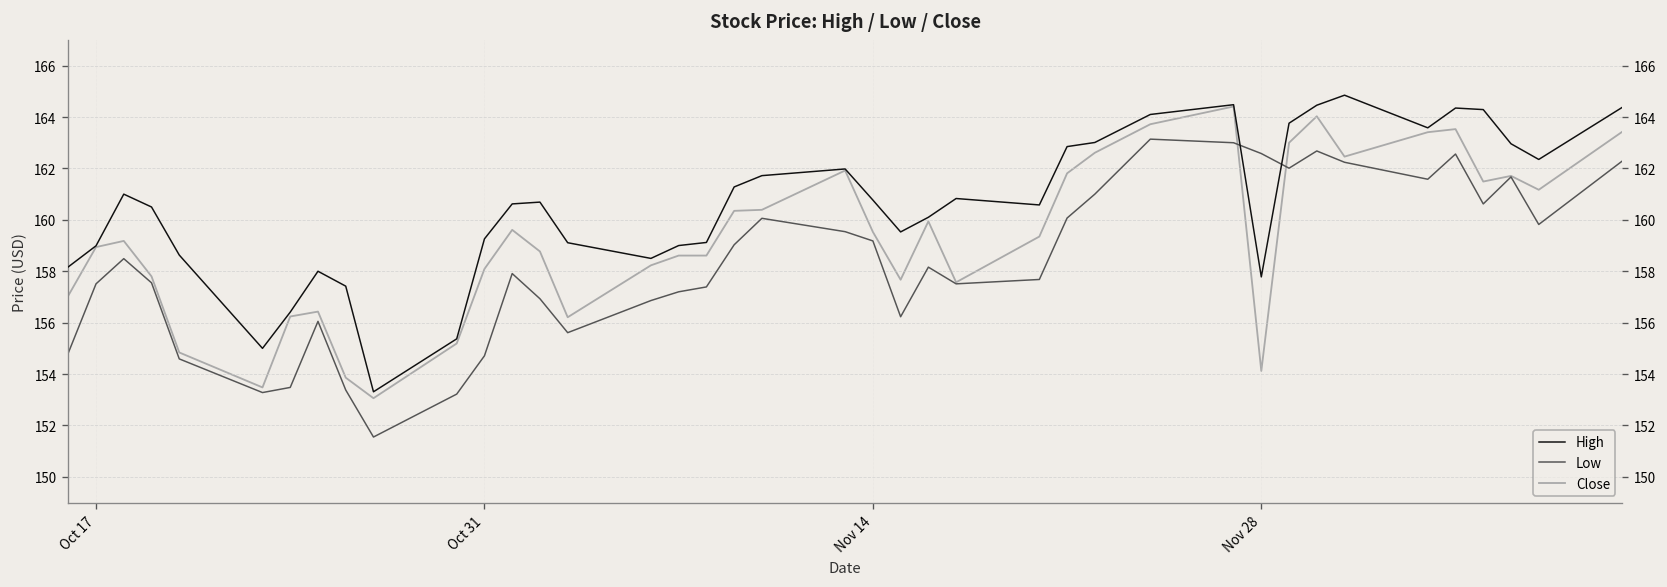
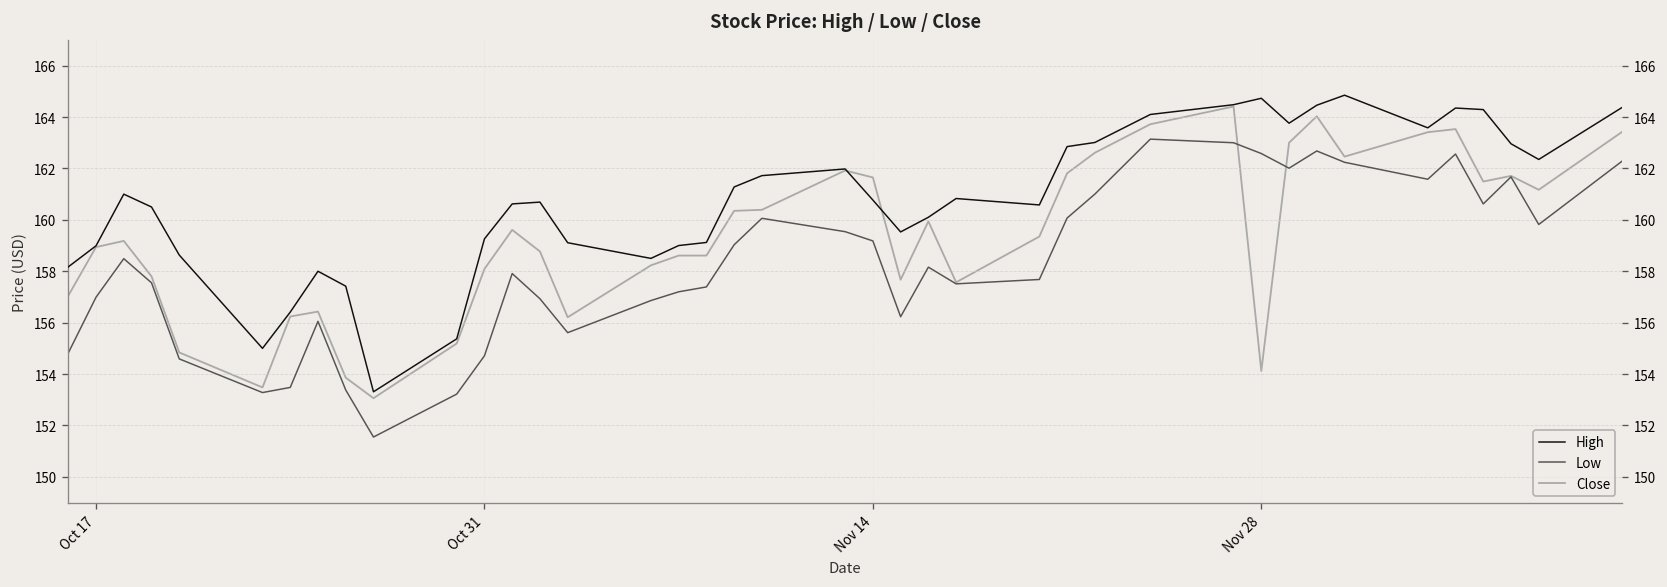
Low, Oct 17: 157.5 -> 157.0
Close, Nov 14: 159.5 -> 161.7
High, Nov 28: 157.8 -> 164.7
